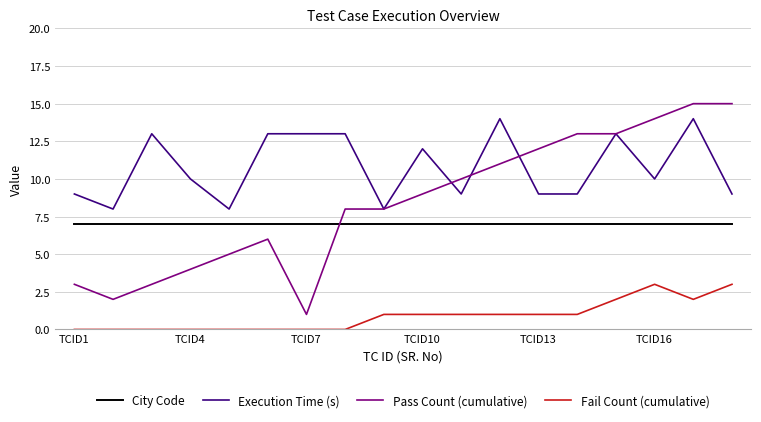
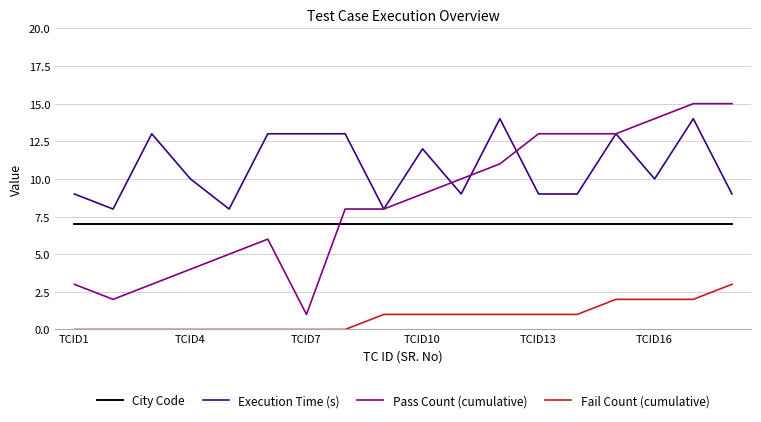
Pass Count (cumulative), TCID13: 12 -> 13
Fail Count (cumulative), TCID16: 3 -> 2
